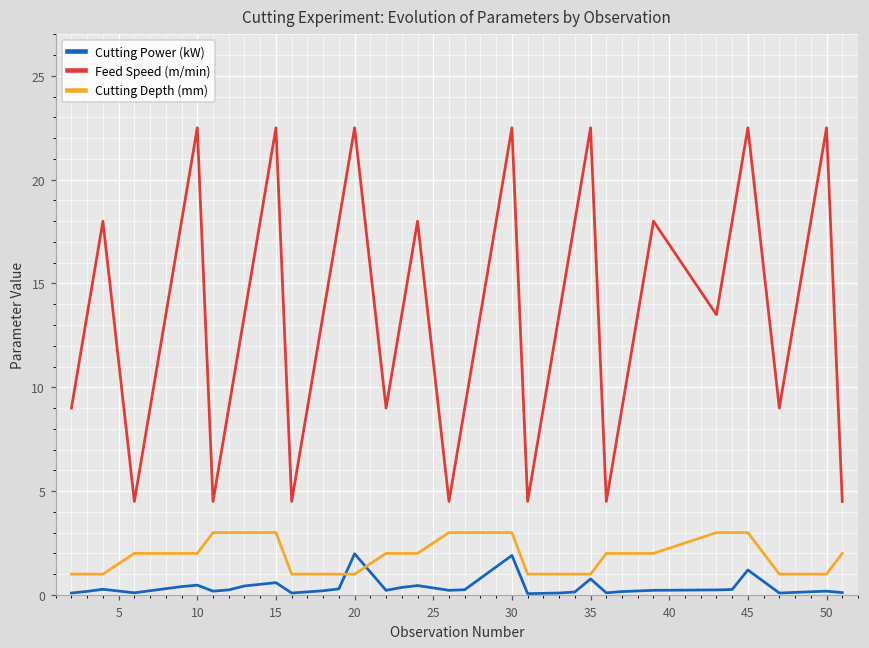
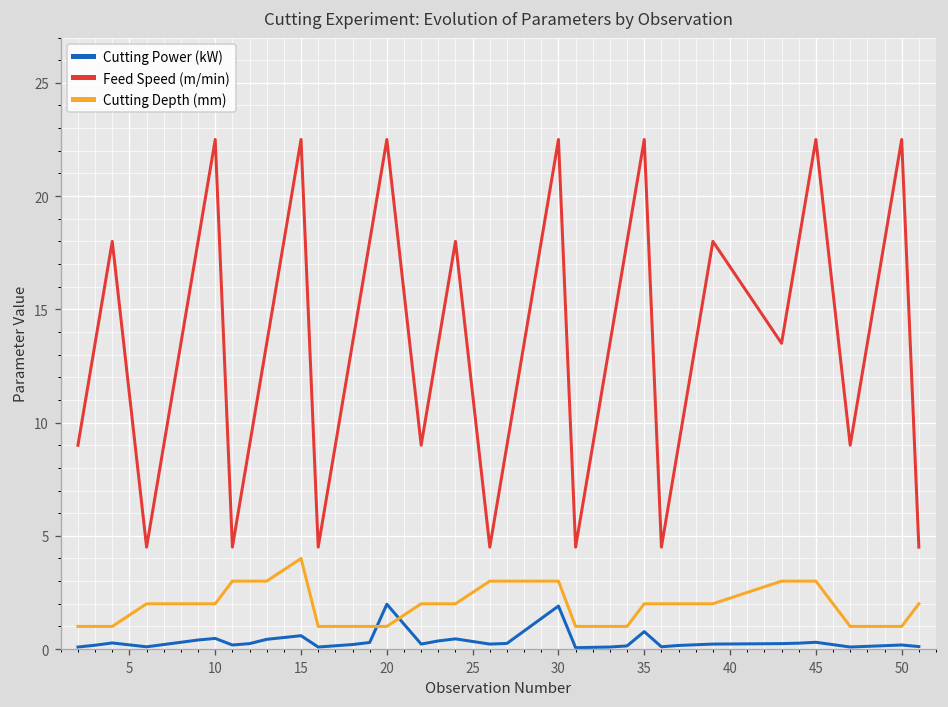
Cutting Depth (mm), 15: 3 -> 4
Cutting Depth (mm), 35: 1 -> 2
Cutting Power (kW), 45: 1.2 -> 0.3
